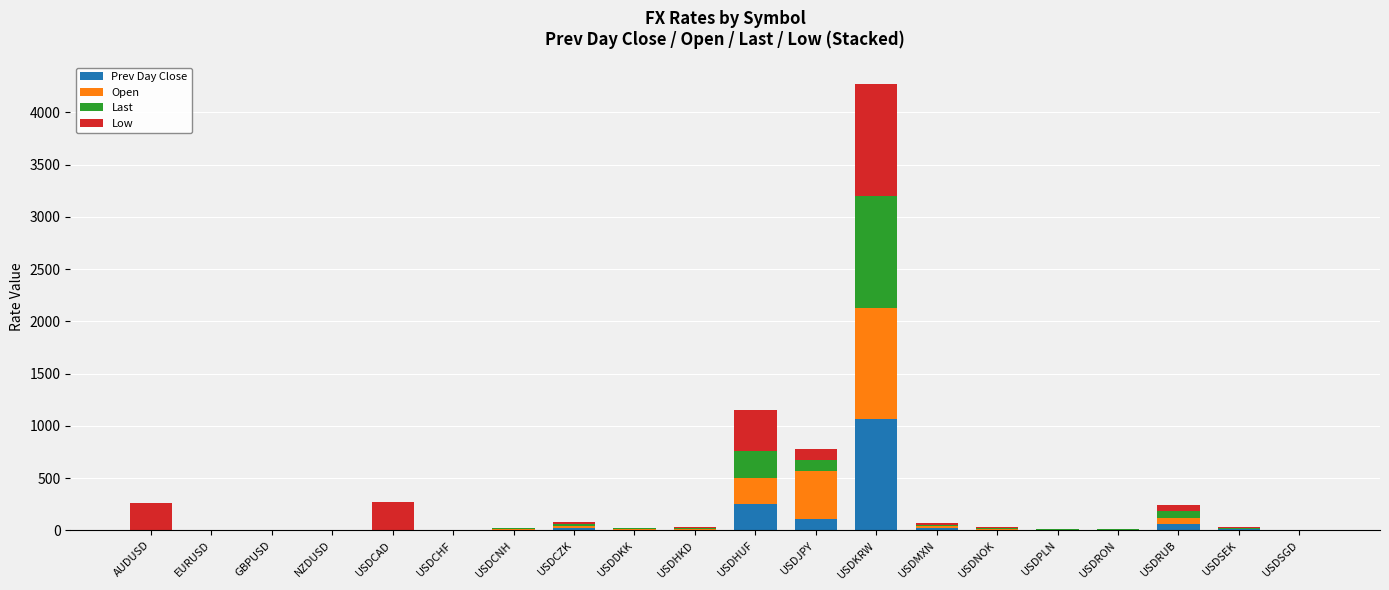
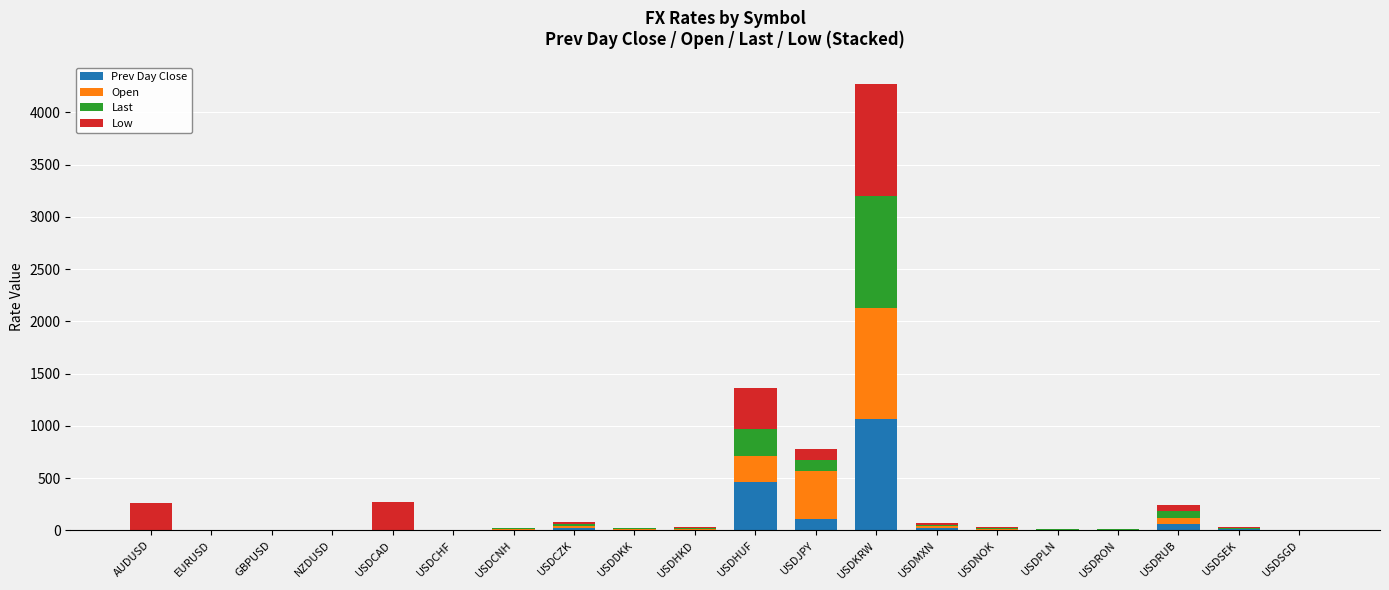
Prev Day Close, USDHUF: 250 -> 460
